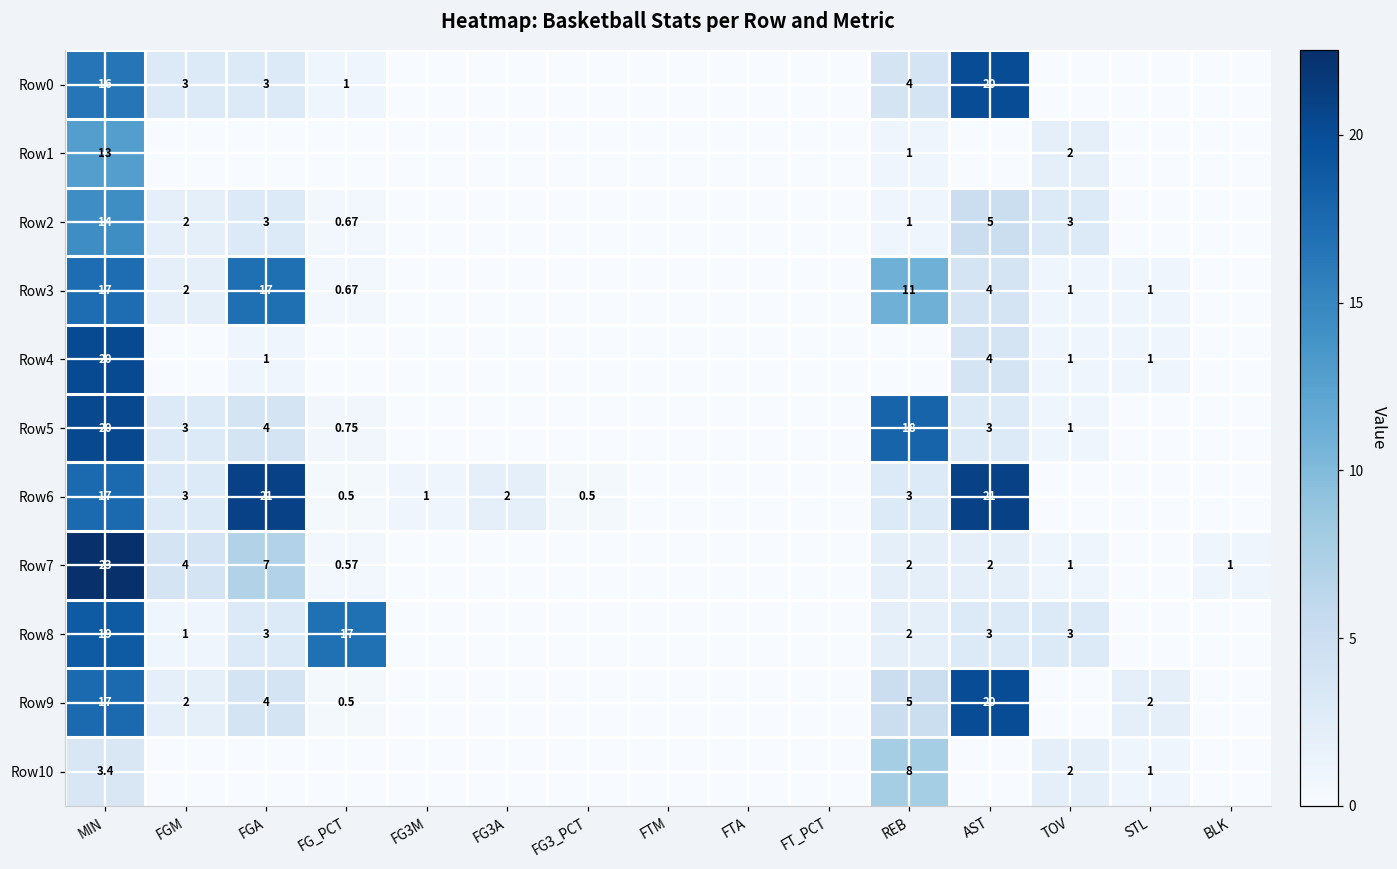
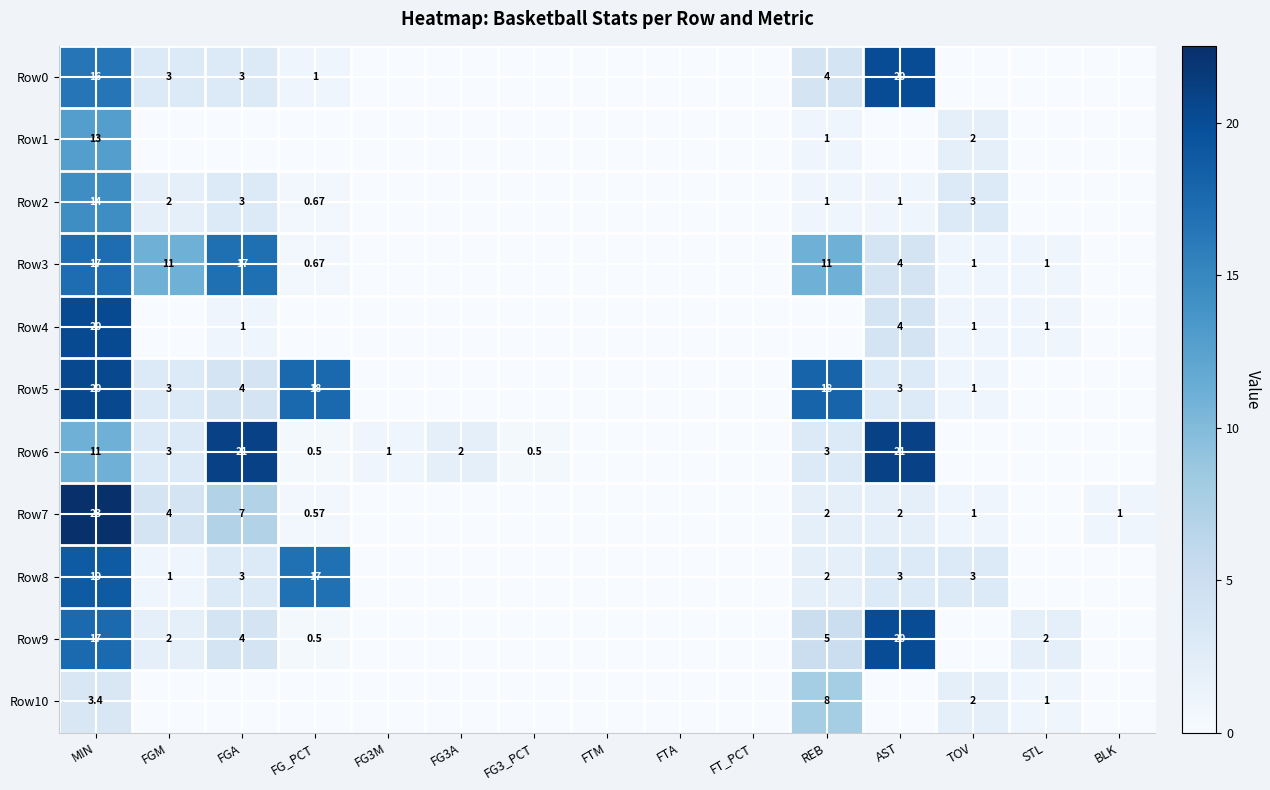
Row2, AST: 5 -> 1
Row3, FGM: 2 -> 11
Row5, FG_PCT: 0.75 -> 18
Row6, MIN: 17 -> 11
